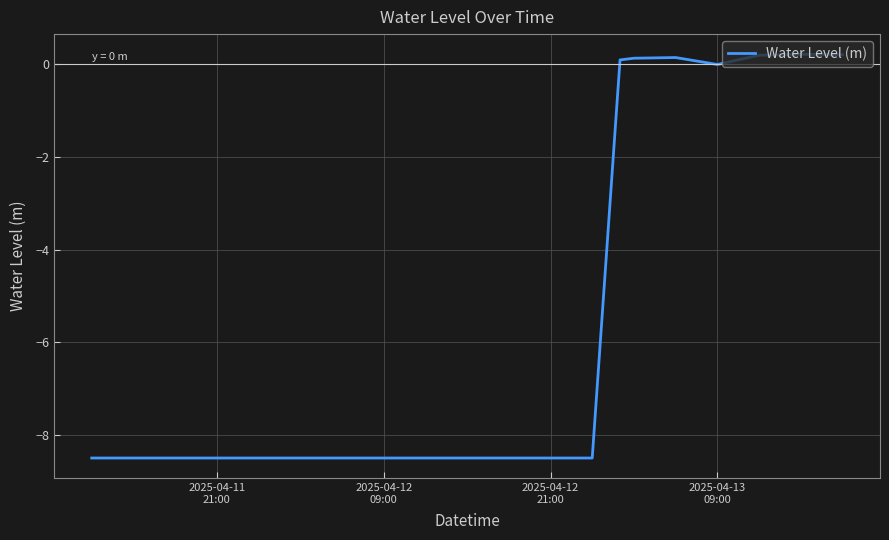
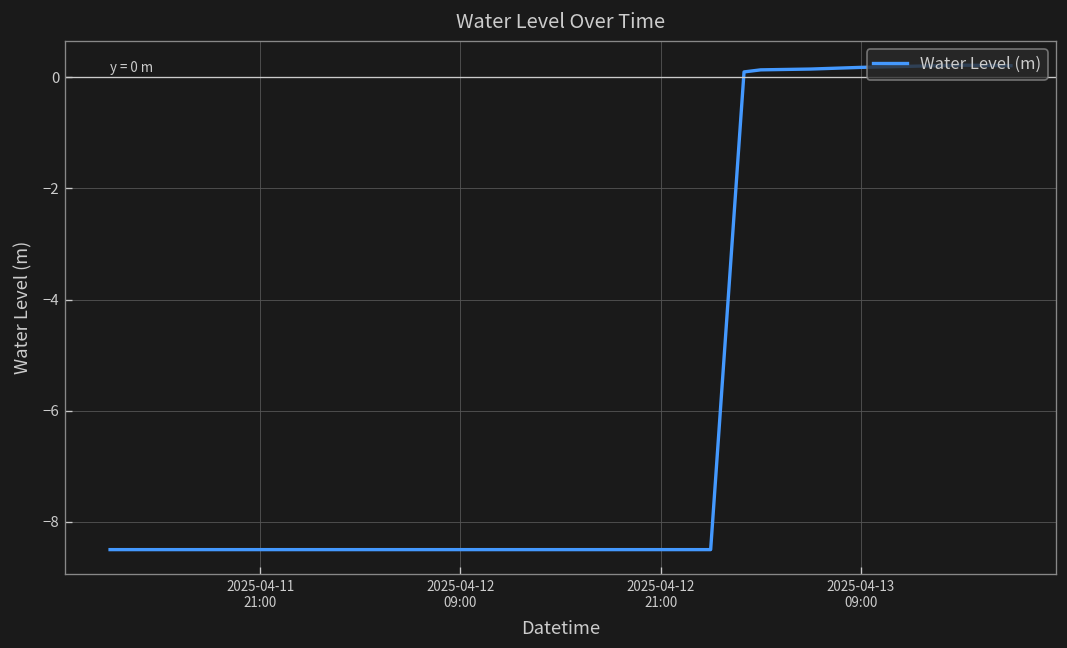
2025-04-13 09:00: 0.0 -> 0.2
